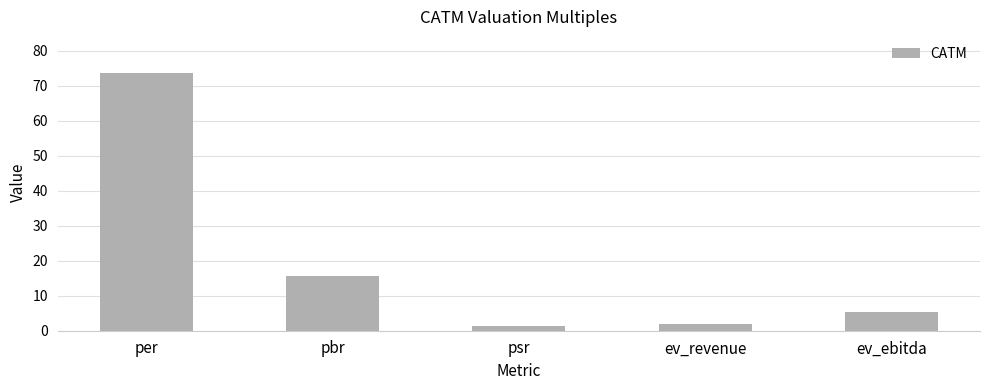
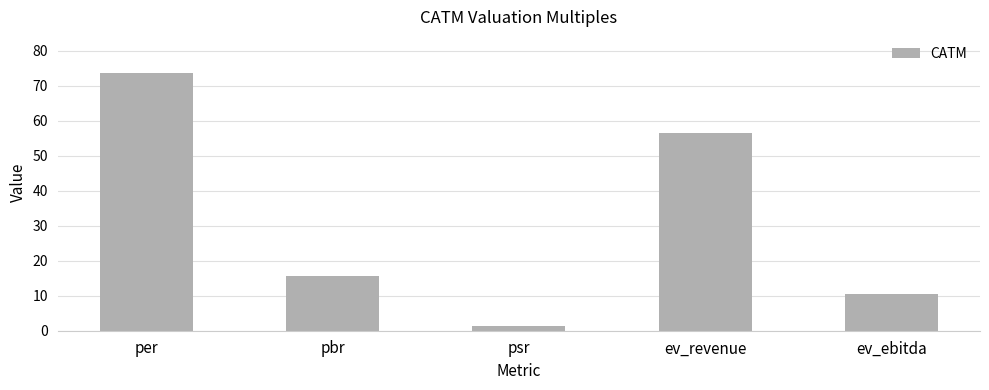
ev_revenue: 2 -> 56
ev_ebitda: 5 -> 10
